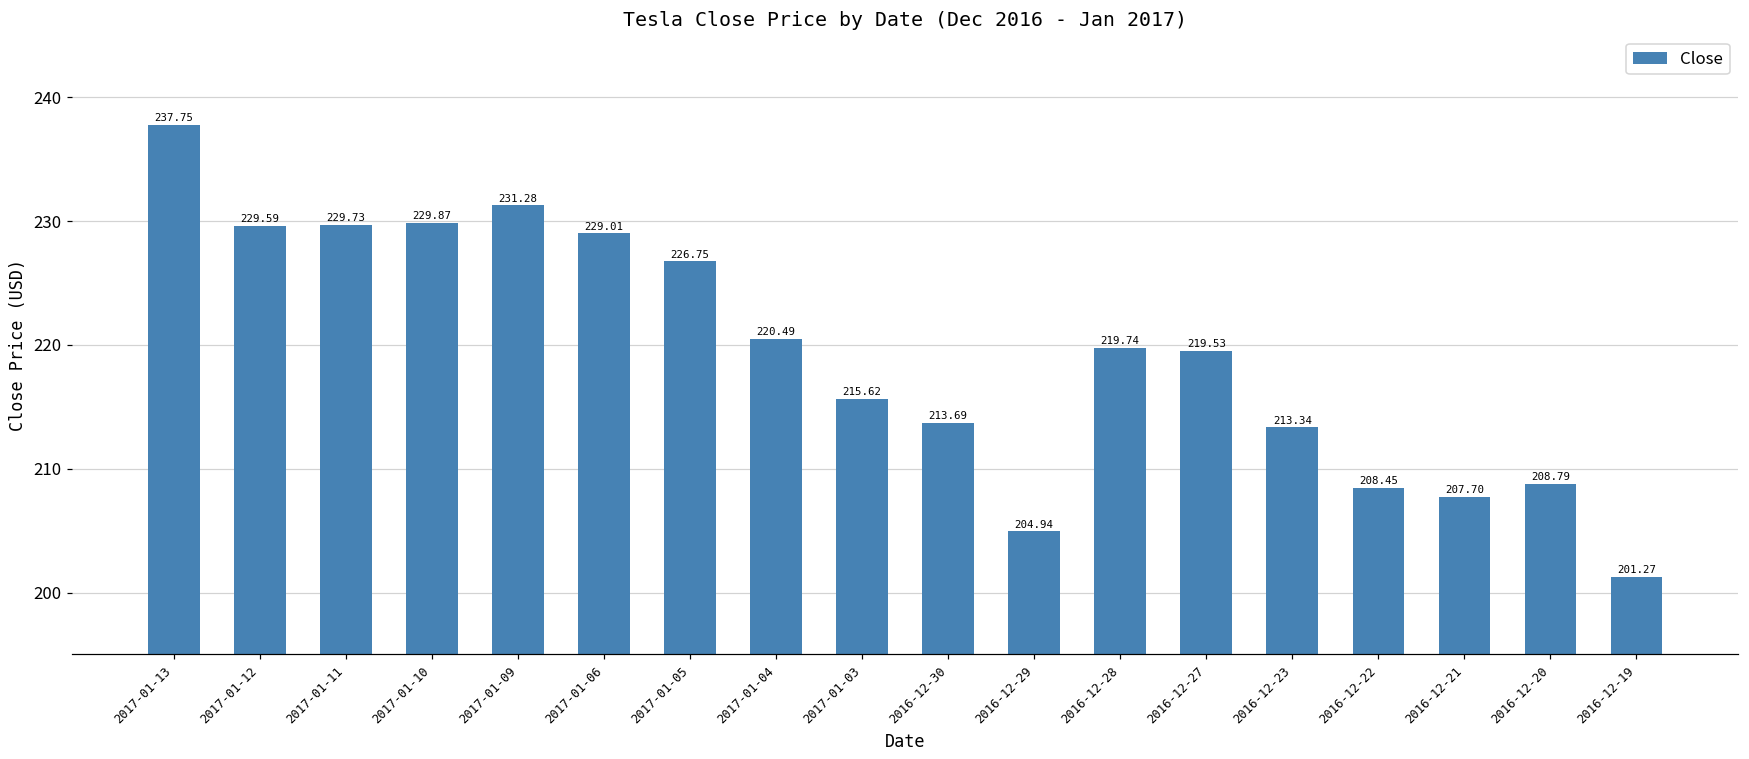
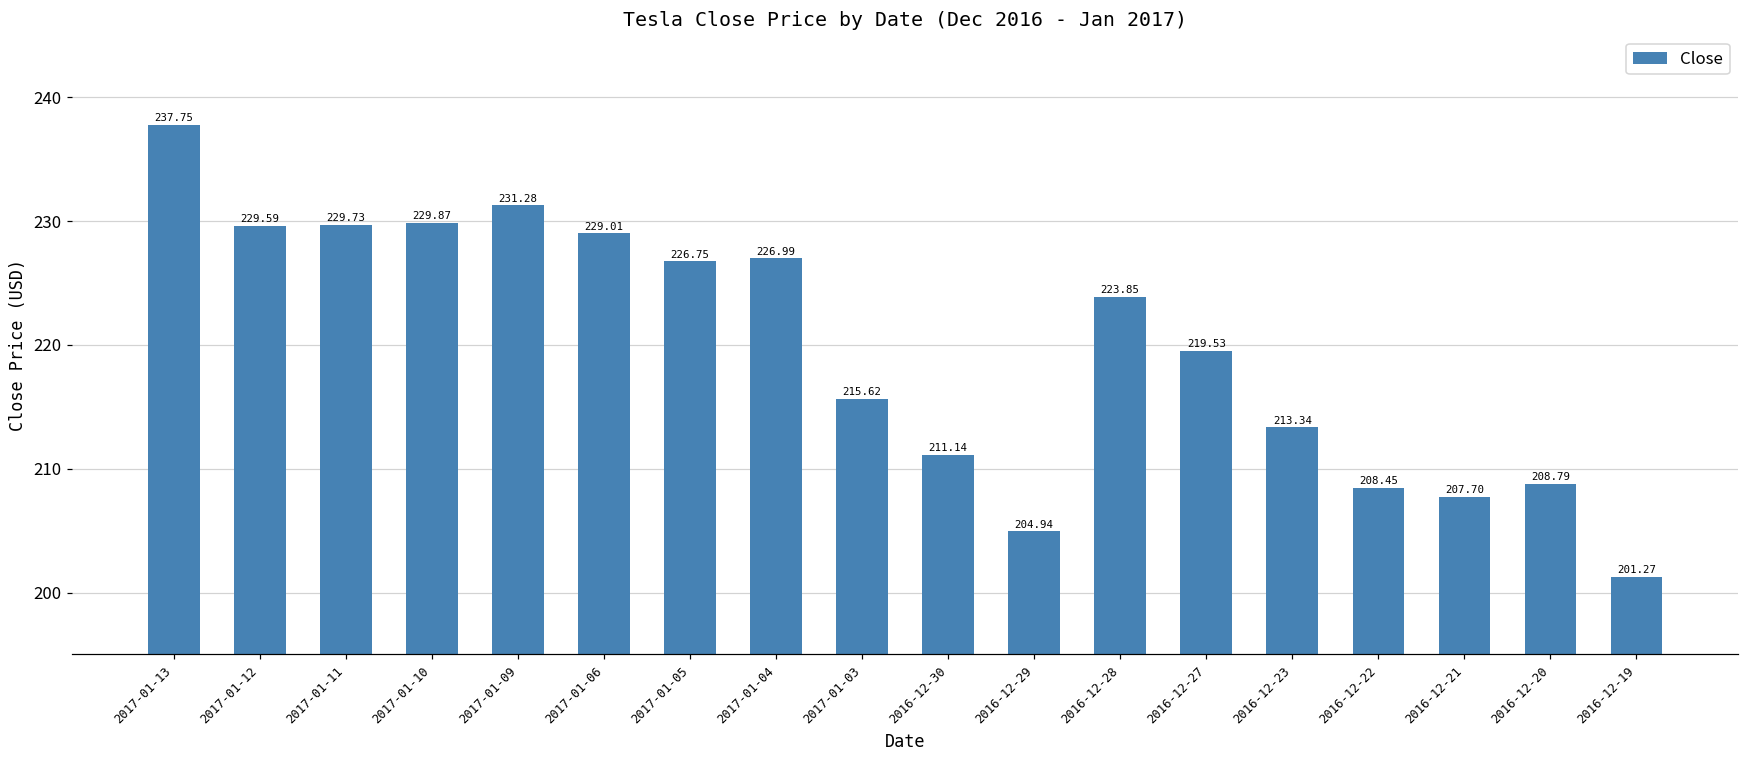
2017-01-04: 220.49 -> 226.99
2016-12-30: 213.69 -> 211.14
2016-12-28: 219.74 -> 223.85
